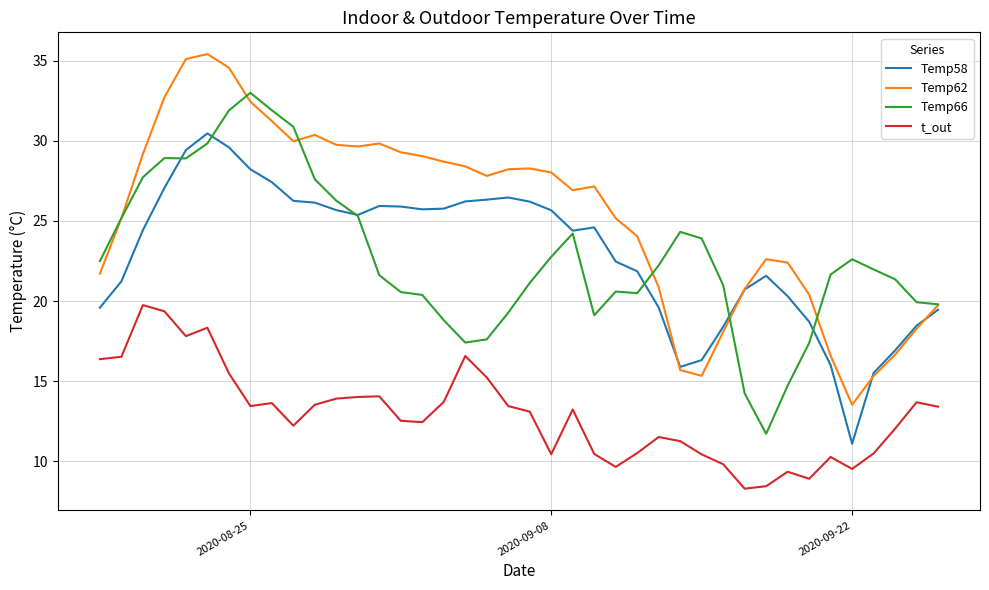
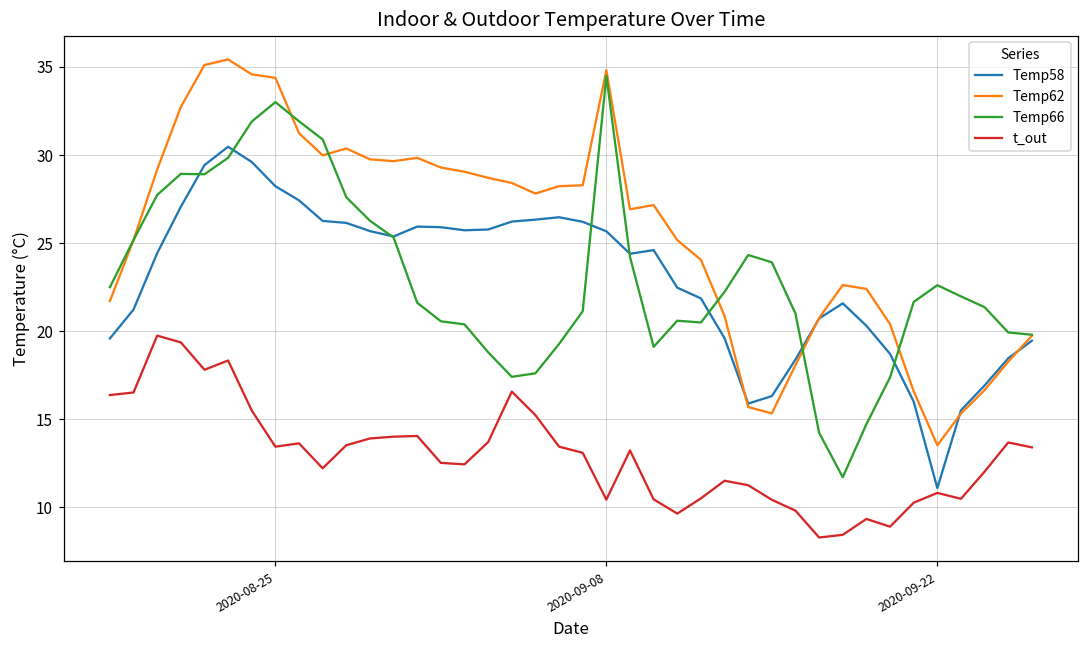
Temp62, 2020-08-25: 32.4 -> 34.4
Temp62, 2020-09-08: 28.0 -> 34.8
Temp66, 2020-09-08: 22.8 -> 34.5
t_out, 2020-09-22: 9.5 -> 10.8
